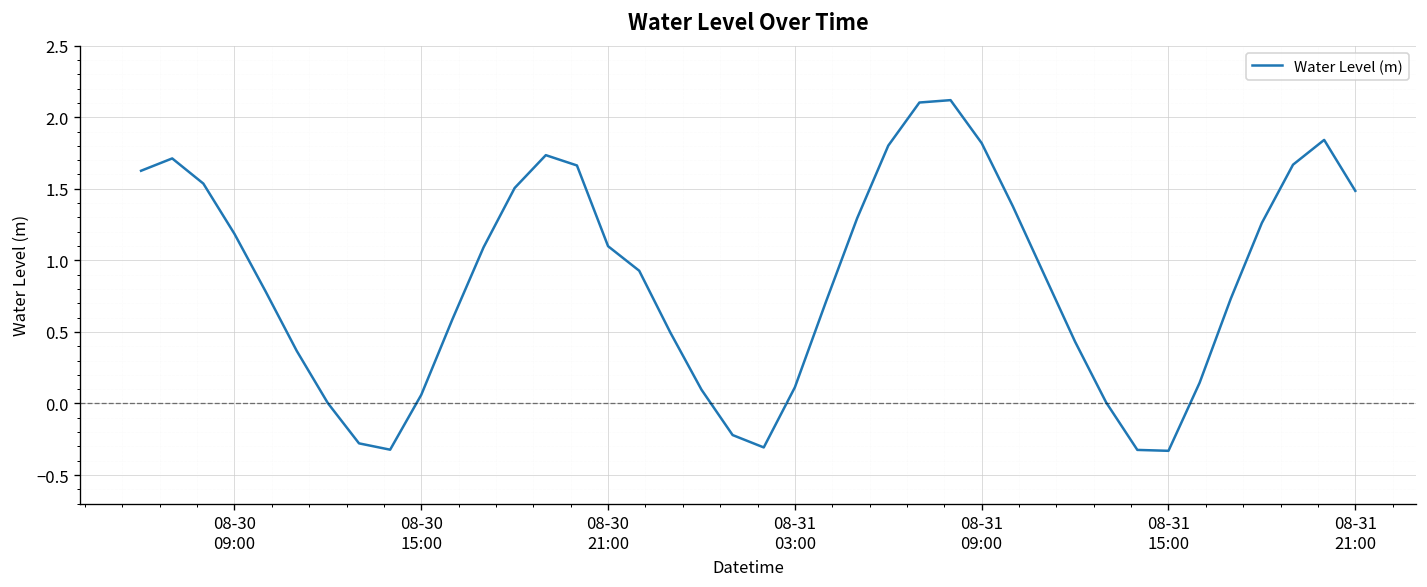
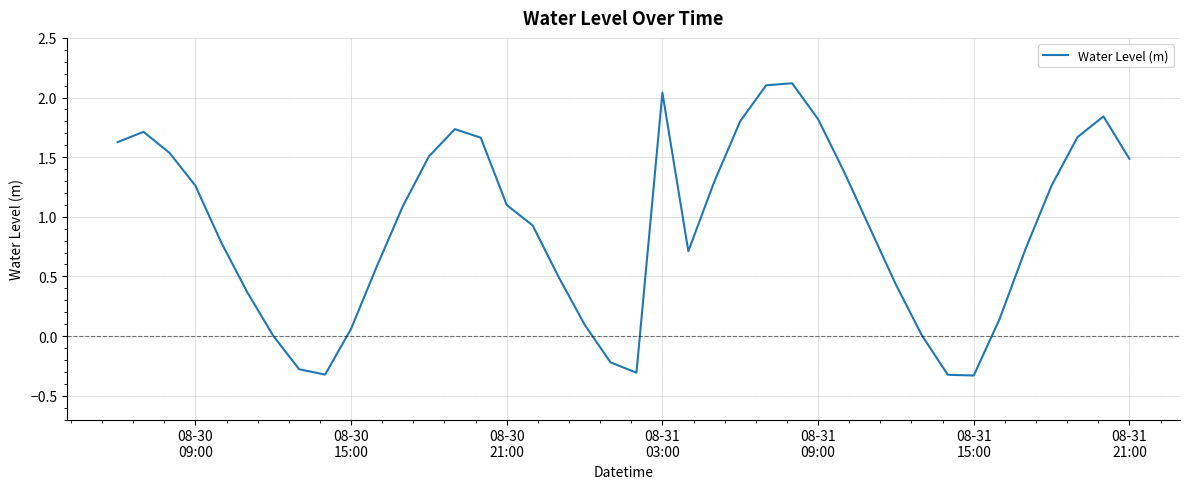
08-30 09:00: 1.18 -> 1.26
08-31 03:00: 0.11 -> 2.04
